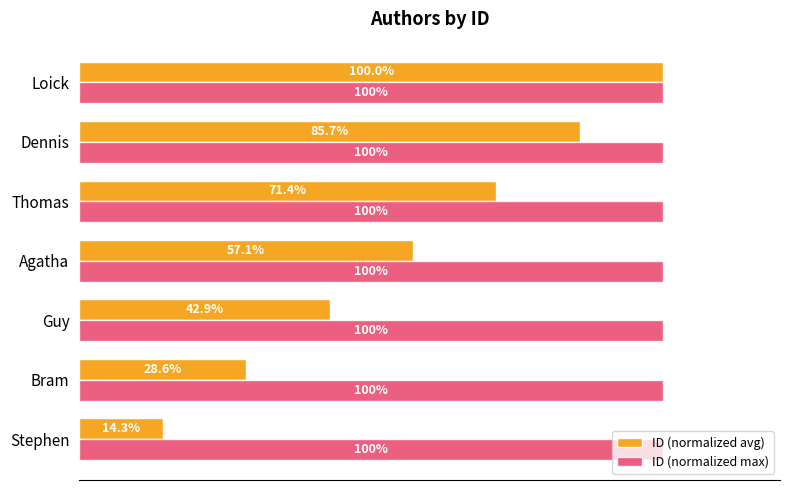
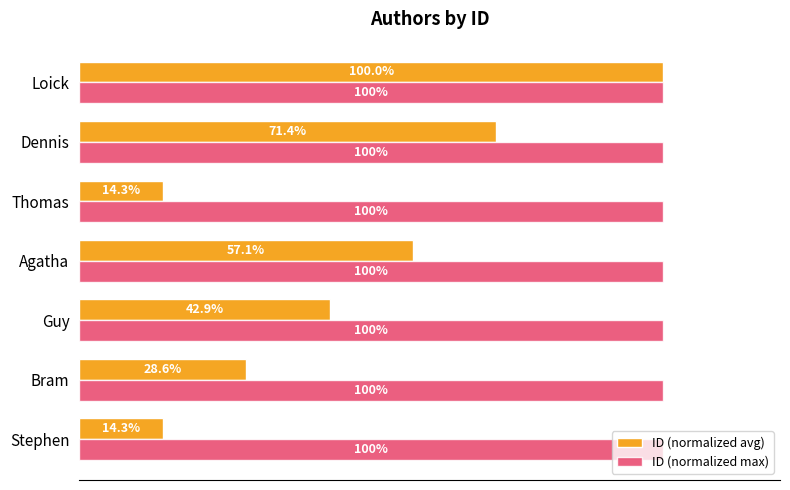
ID (normalized avg), Dennis: 85.7% -> 71.4%
ID (normalized avg), Thomas: 71.4% -> 14.3%
